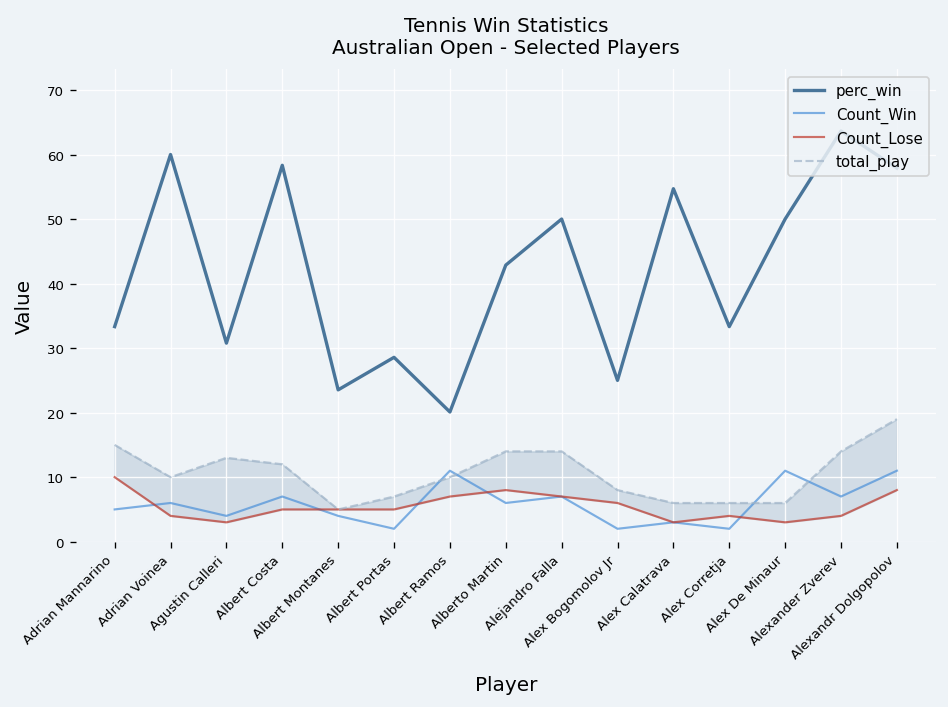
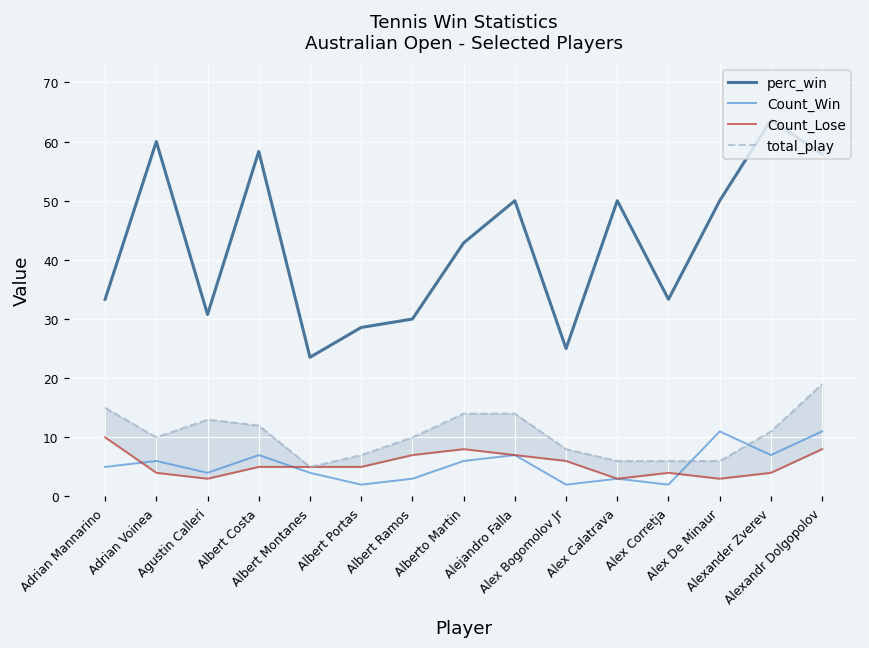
perc_win, Albert Ramos: 20 -> 30
Count_Win, Albert Ramos: 11 -> 3
perc_win, Alex Calatrava: 55 -> 50
total_play, Alexander Zverev: 14 -> 11
